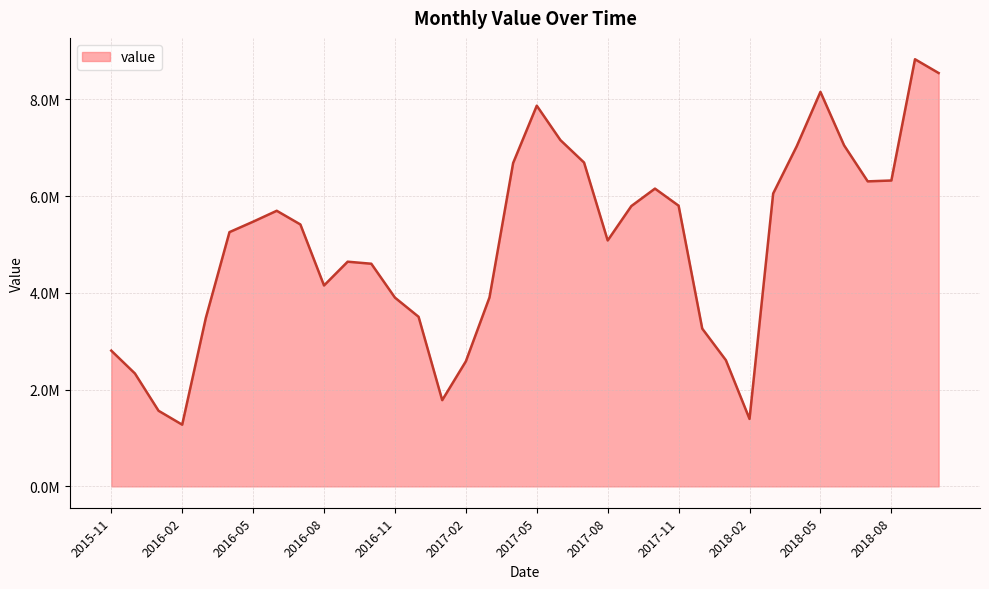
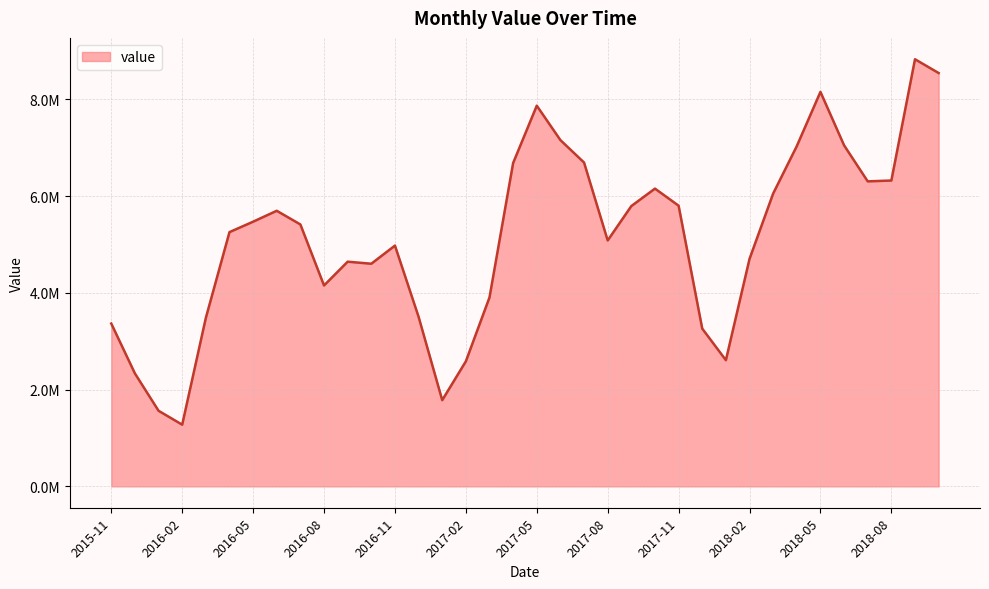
2015-11: 2800000 -> 3400000
2016-11: 3900000 -> 5000000
2018-02: 1400000 -> 4700000
